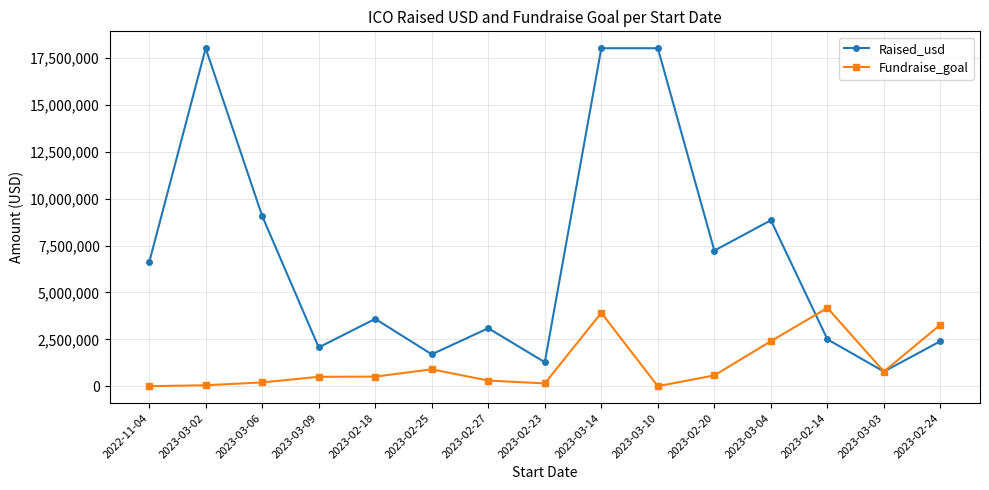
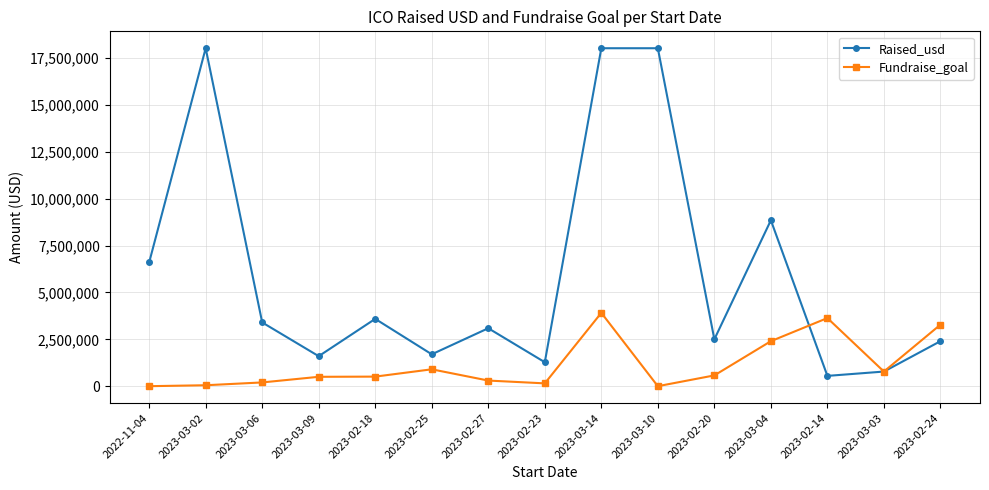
Raised_usd, 2023-03-06: 9,100,000 -> 3,400,000
Raised_usd, 2023-03-09: 2,100,000 -> 1,600,000
Raised_usd, 2023-02-20: 7,200,000 -> 2,500,000
Raised_usd, 2023-02-14: 2,500,000 -> 500,000
Fundraise_goal, 2023-02-14: 4,200,000 -> 3,600,000
